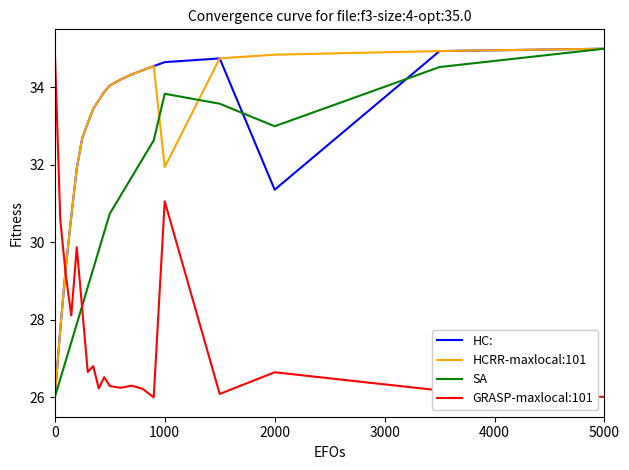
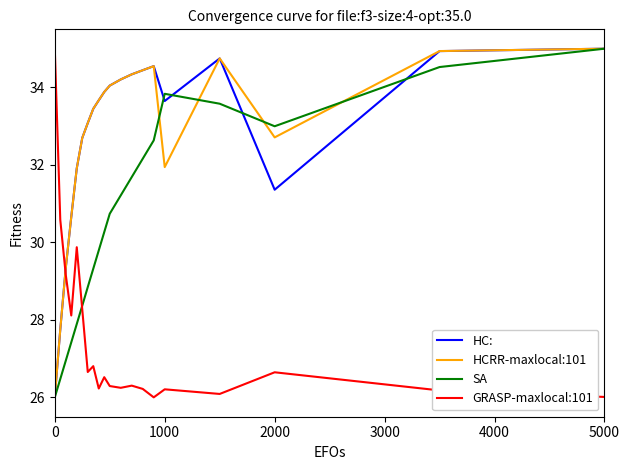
HC:, 1000: 34.7 -> 33.6
GRASP-maxlocal:101, 1000: 31.1 -> 26.2
HCRR-maxlocal:101, 2000: 34.8 -> 32.7
